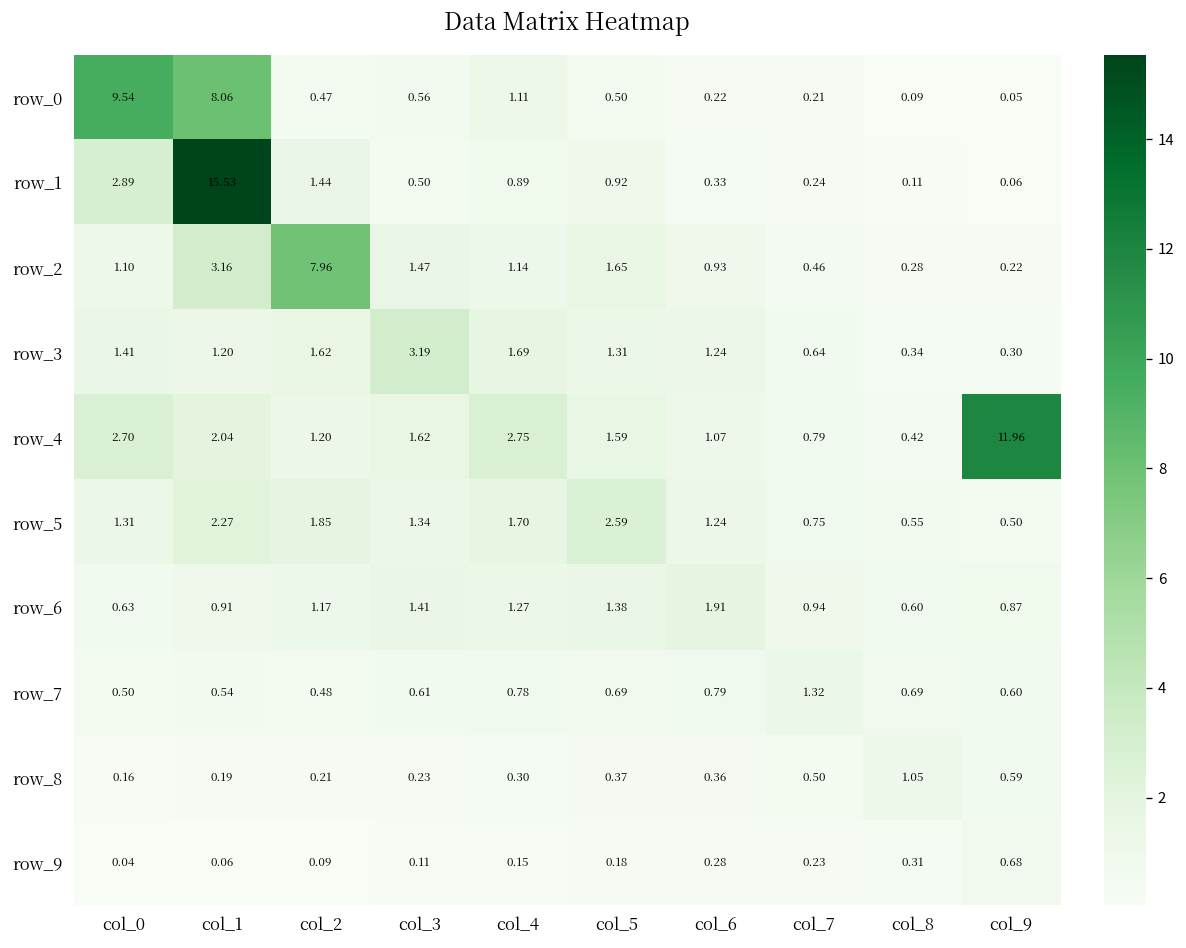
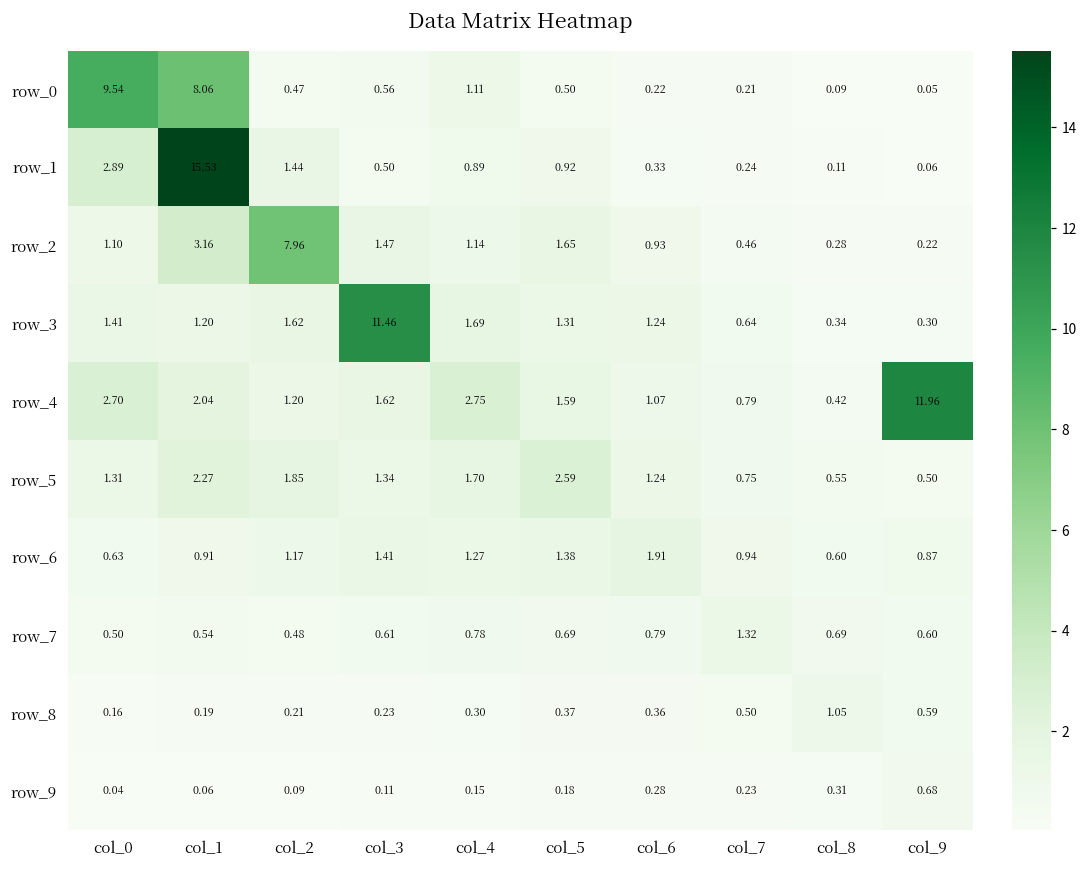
row_3, col_3: 3.19 -> 11.46
